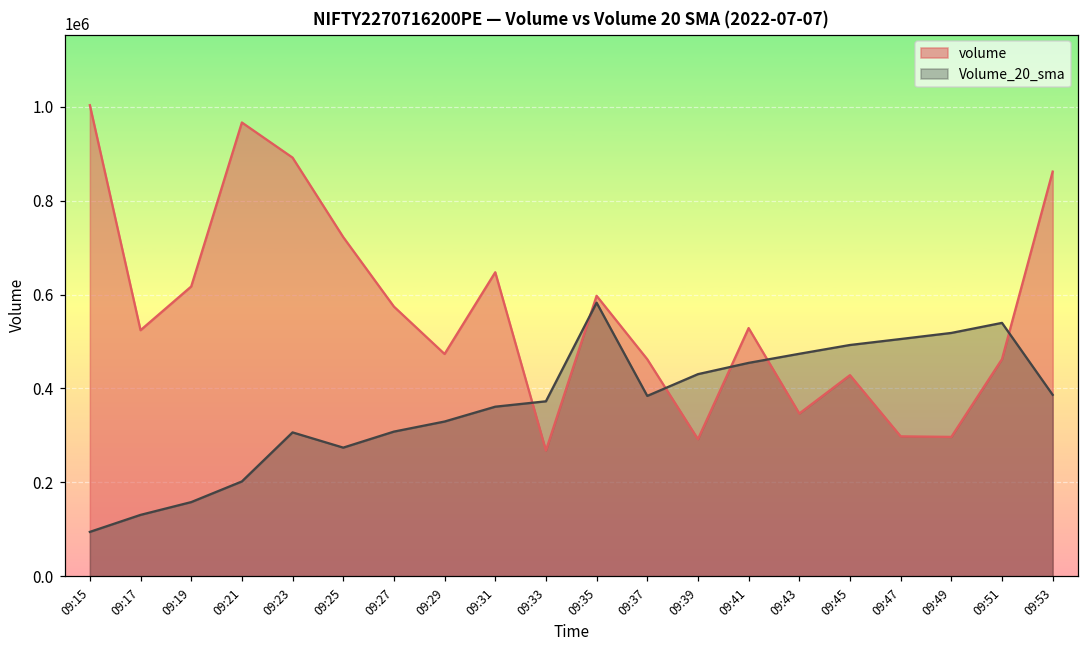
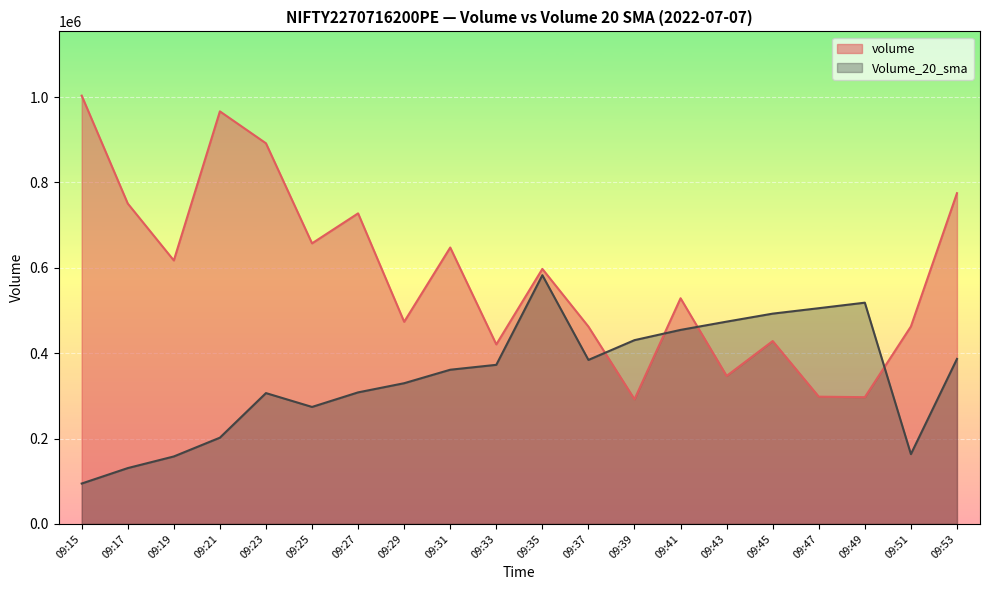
volume, 09:17: 520000 -> 750000
volume, 09:25: 720000 -> 660000
volume, 09:27: 570000 -> 730000
volume, 09:33: 270000 -> 420000
Volume_20_sma, 09:51: 540000 -> 160000
volume, 09:53: 860000 -> 770000
